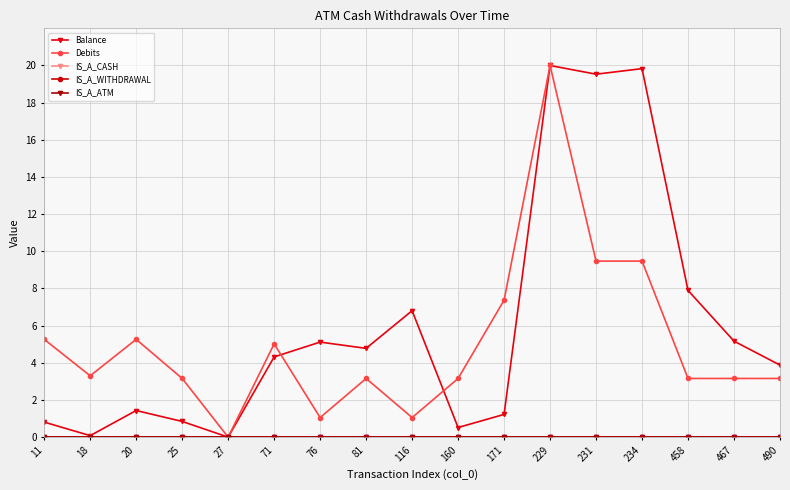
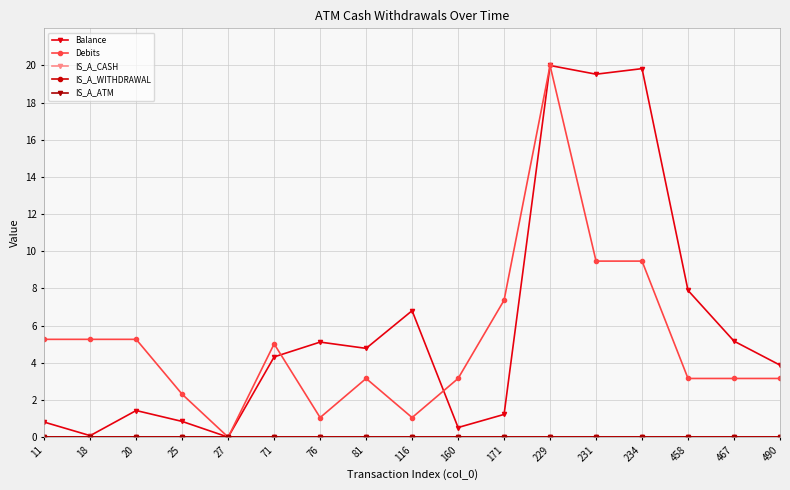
Debits, 18: 3.3 -> 5.3
Debits, 25: 3.2 -> 2.3
